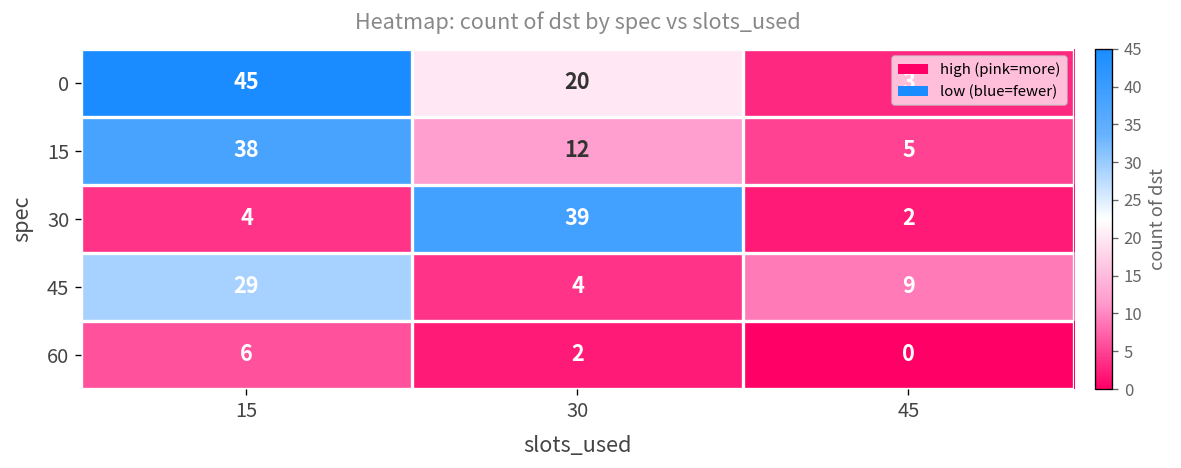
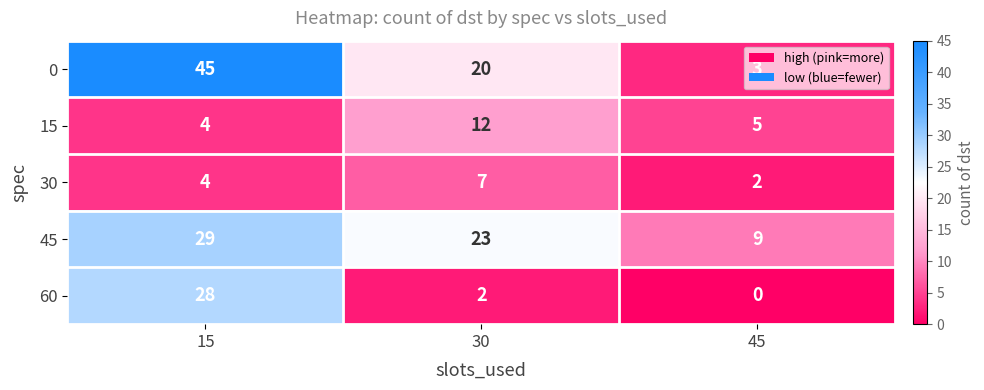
15, 15: 38 -> 4
30, 30: 39 -> 7
45, 30: 4 -> 23
60, 15: 6 -> 28
